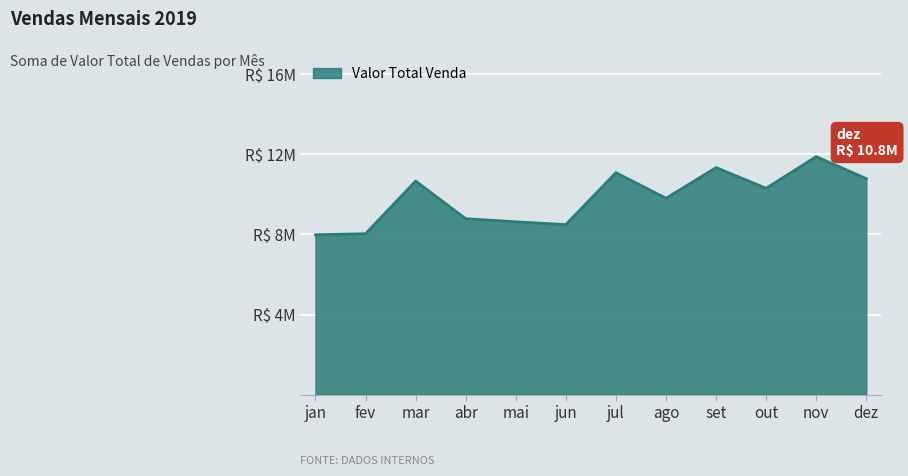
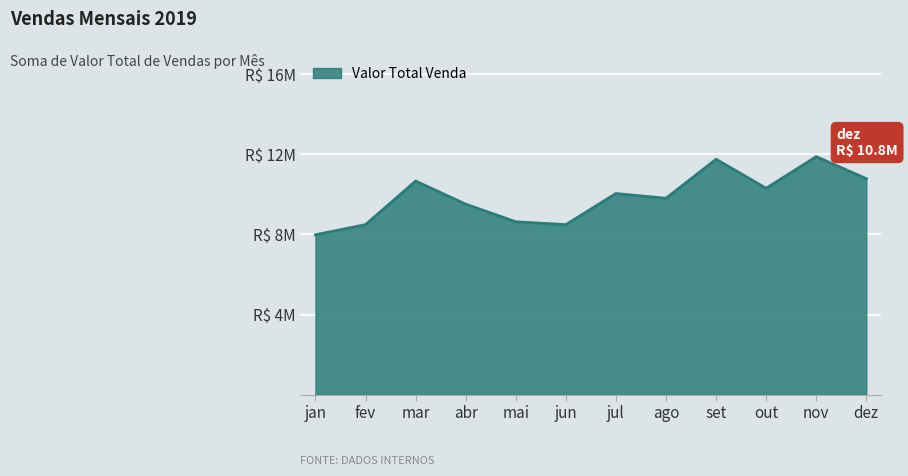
fev: R$ 8000000 -> R$ 8500000
abr: R$ 8800000 -> R$ 9500000
jul: R$ 11100000 -> R$ 10000000
set: R$ 11300000 -> R$ 11800000
